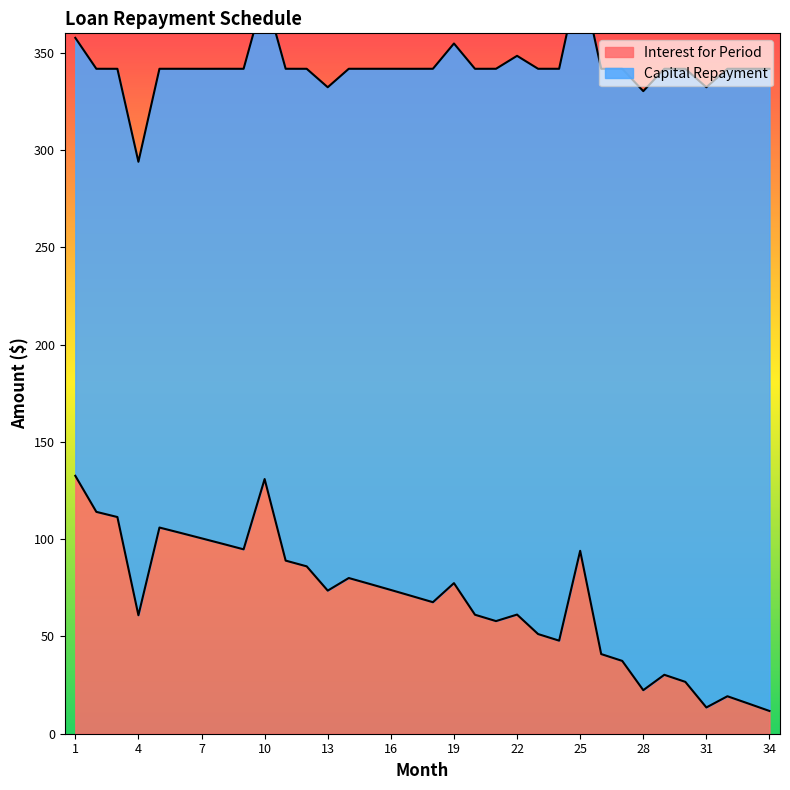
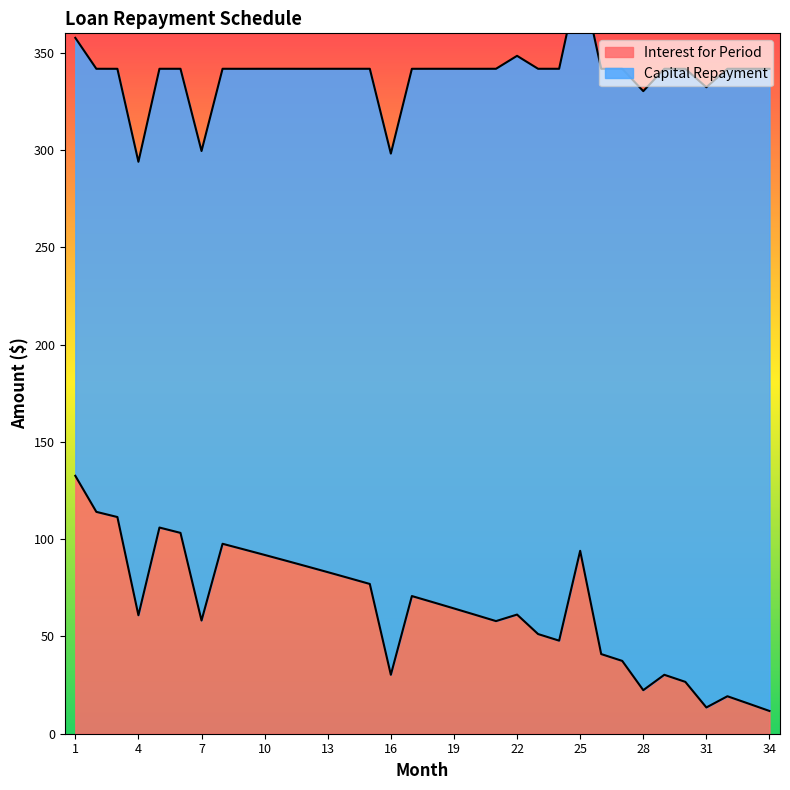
Interest for Period, 7: 100 -> 58
Interest for Period, 10: 131 -> 92
Interest for Period, 13: 74 -> 83
Interest for Period, 16: 74 -> 30
Interest for Period, 19: 77 -> 64
